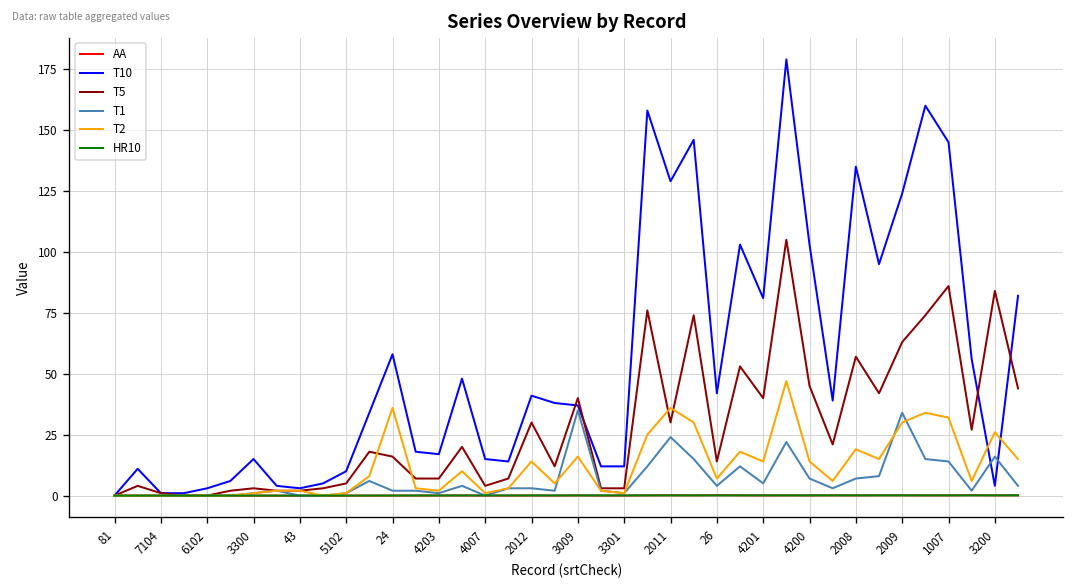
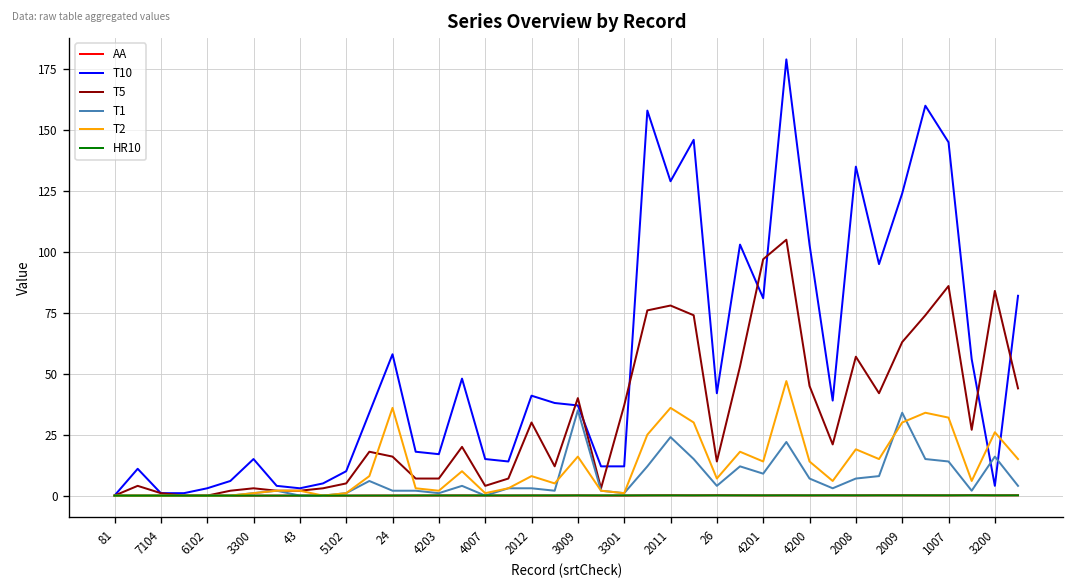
T2, 2012: 14 -> 8
T5, 3301: 3 -> 37
T5, 2011: 30 -> 78
T5, 4201: 40 -> 97
T1, 4201: 5 -> 9
